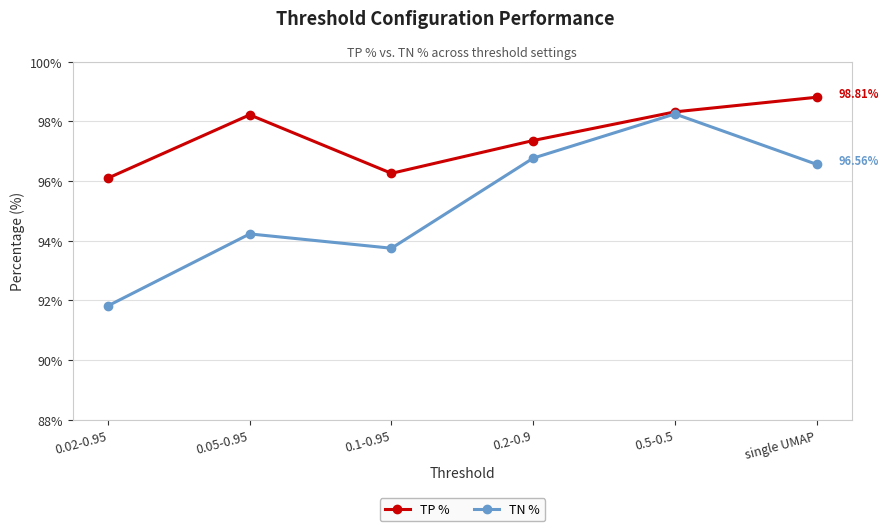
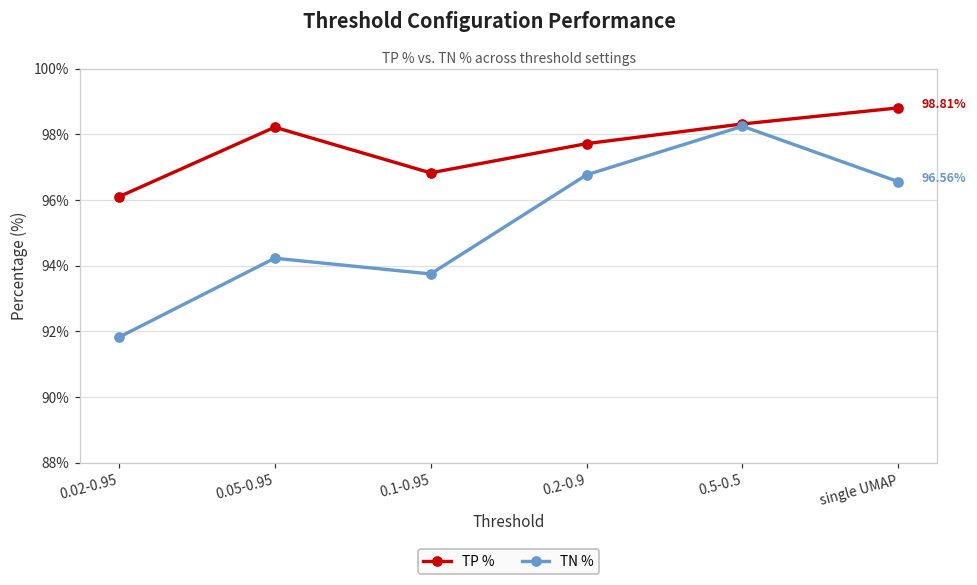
TP %, 0.1-0.95: 96.3% -> 96.8%
TP %, 0.2-0.9: 97.4% -> 97.7%
